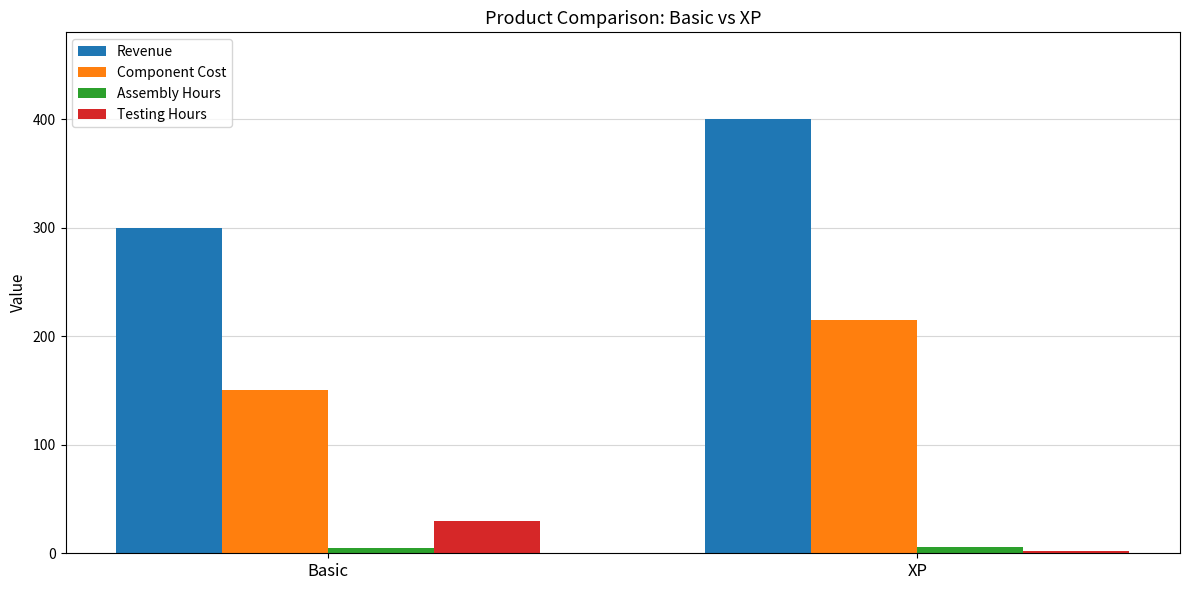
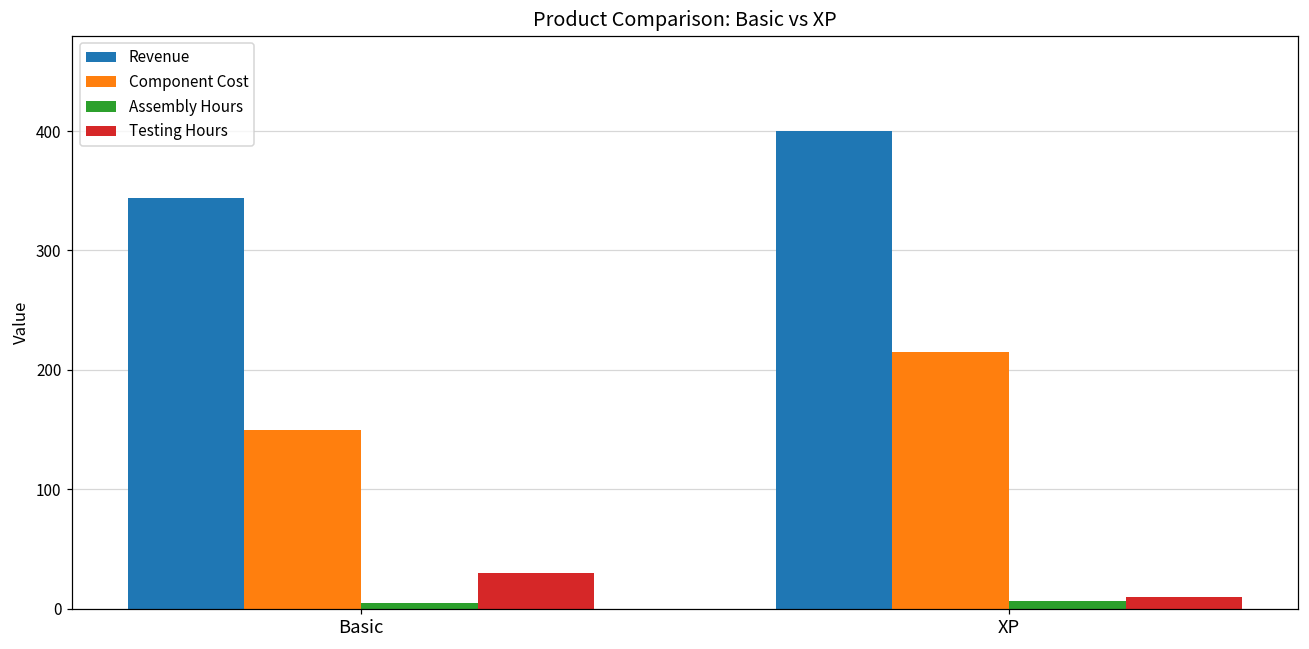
Revenue, Basic: 300 -> 344
Testing Hours, XP: 2 -> 10
